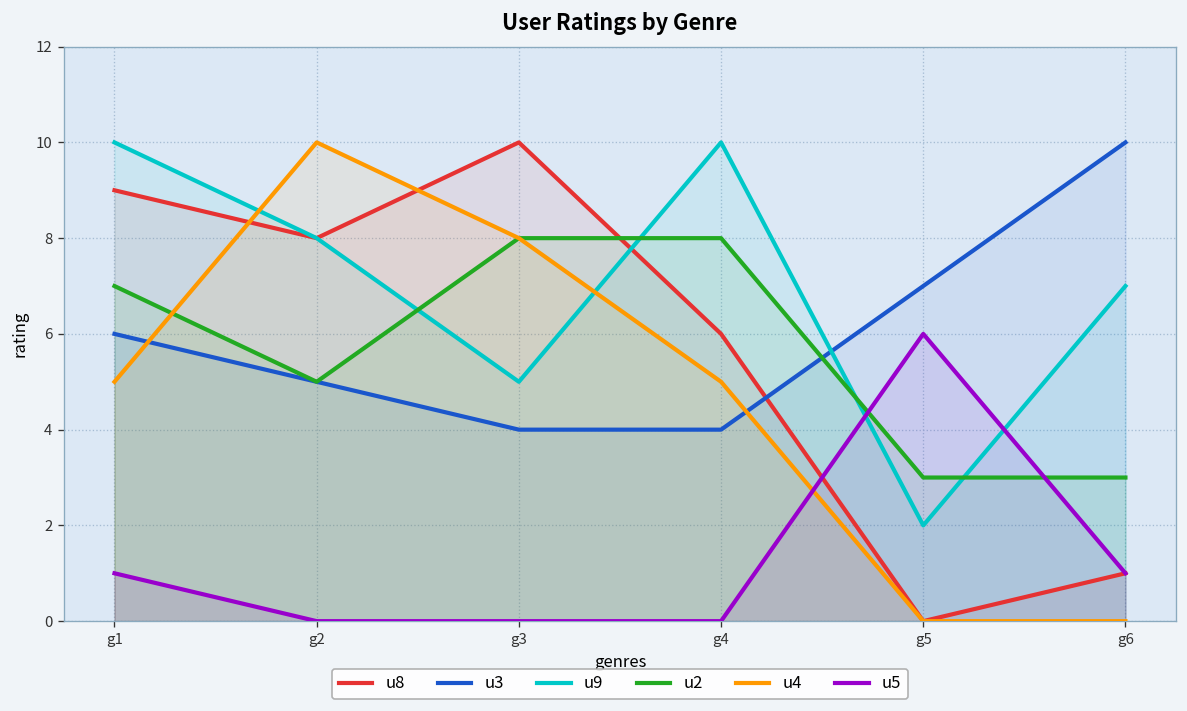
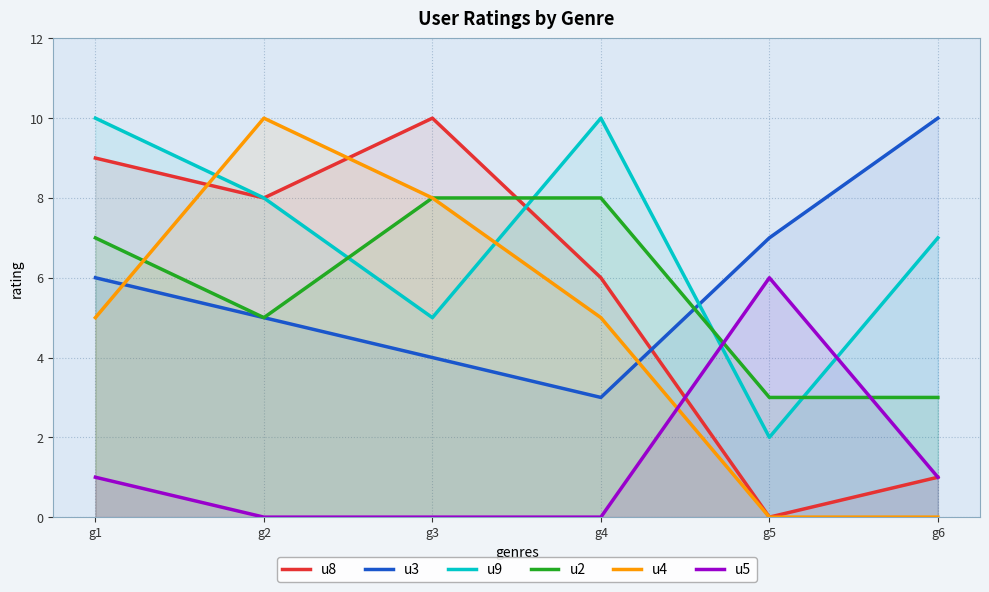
u3, g4: 4 -> 3
